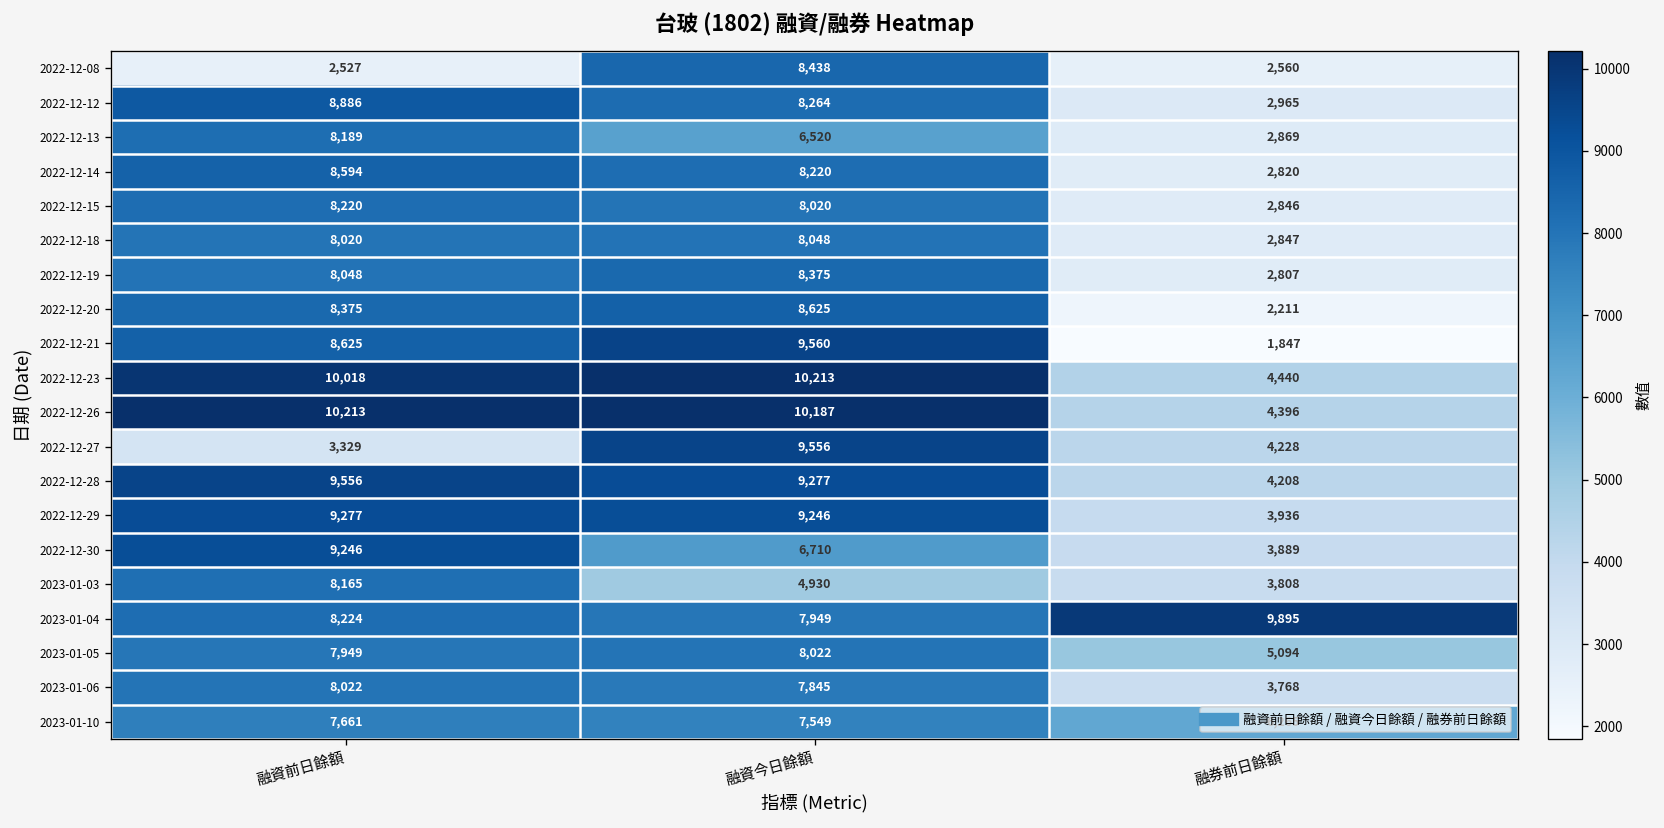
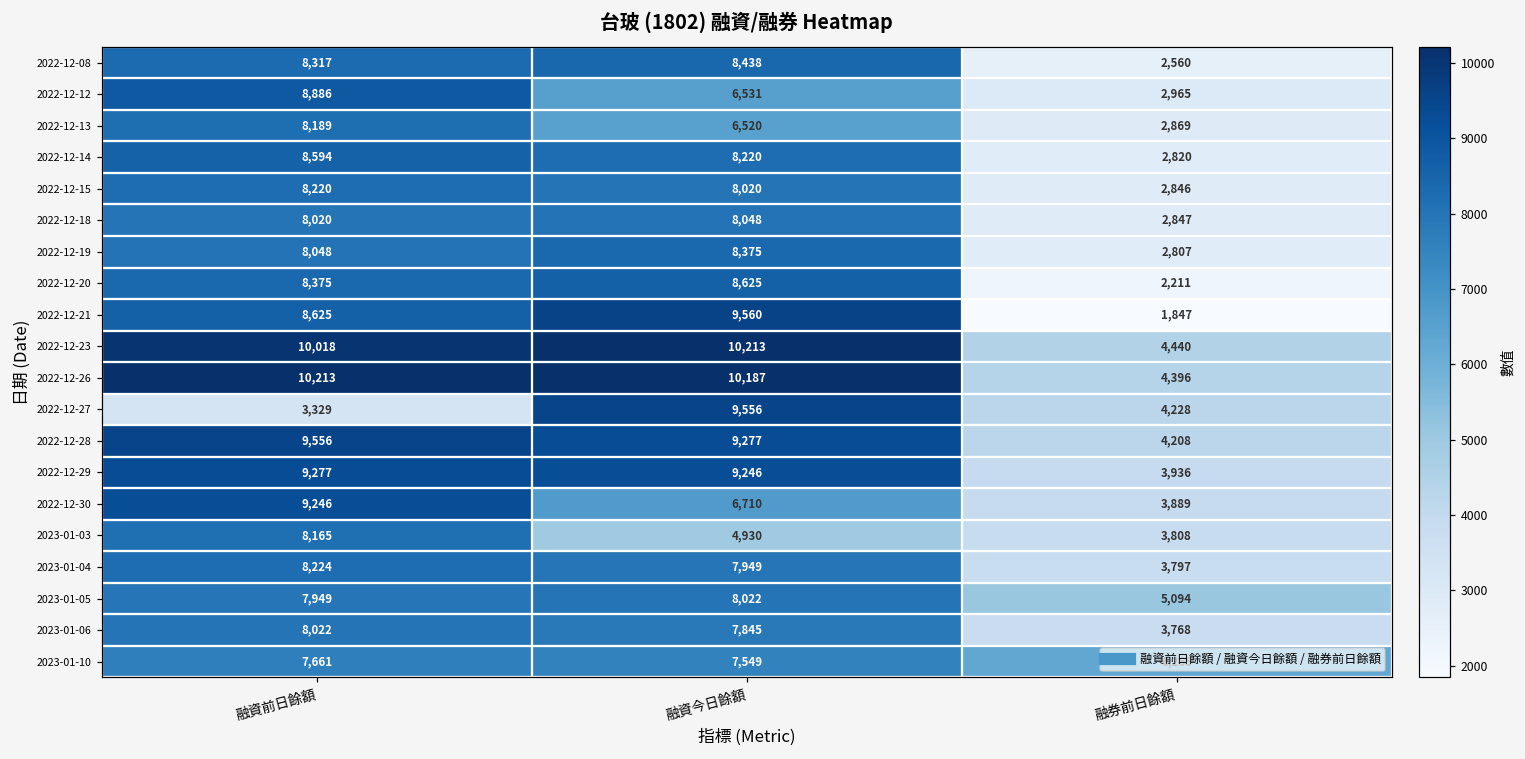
2022-12-08, 融資前日餘額: 2,527 -> 8,317
2022-12-12, 融資今日餘額: 8,264 -> 6,531
2023-01-04, 融券前日餘額: 9,895 -> 3,797
